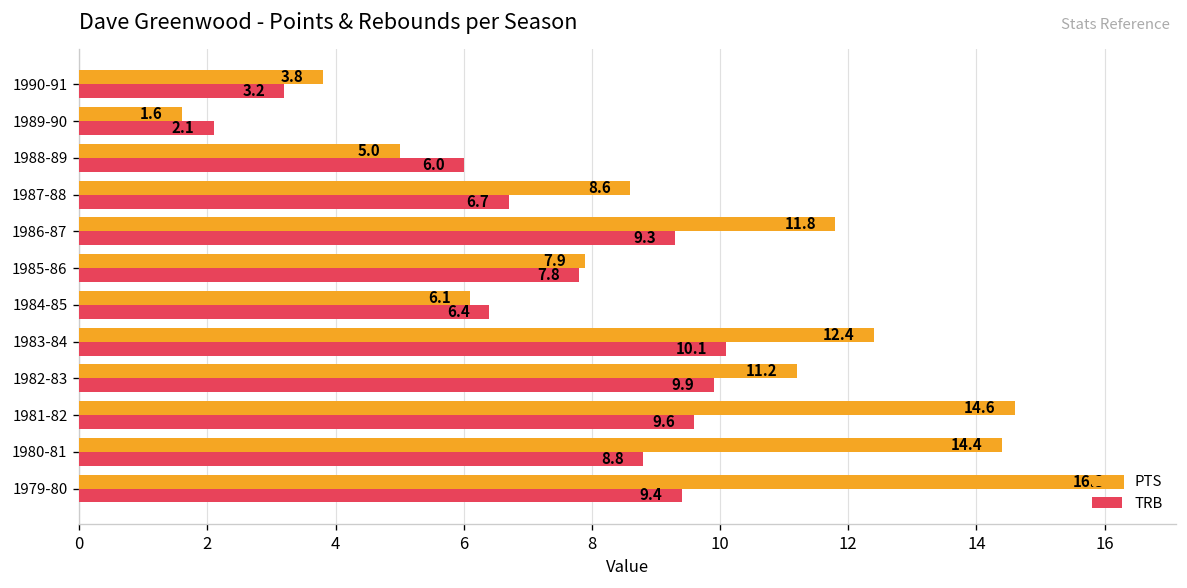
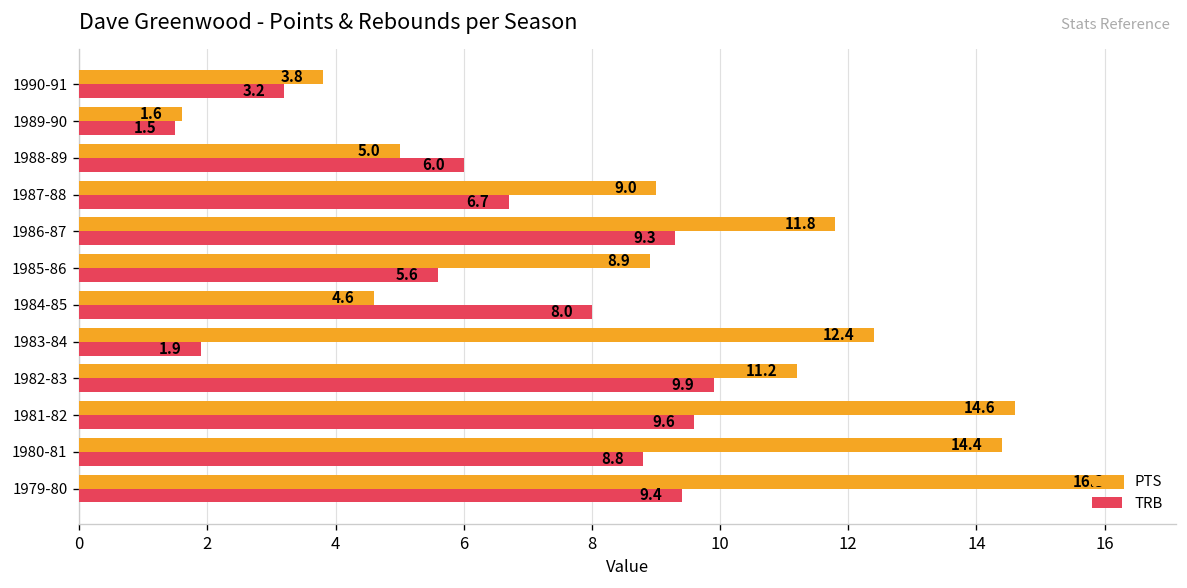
TRB, 1989-90: 2.1 -> 1.5
PTS, 1987-88: 8.6 -> 9.0
PTS, 1985-86: 7.9 -> 8.9
TRB, 1985-86: 7.8 -> 5.6
PTS, 1984-85: 6.1 -> 4.6
TRB, 1984-85: 6.4 -> 8.0
TRB, 1983-84: 10.1 -> 1.9
